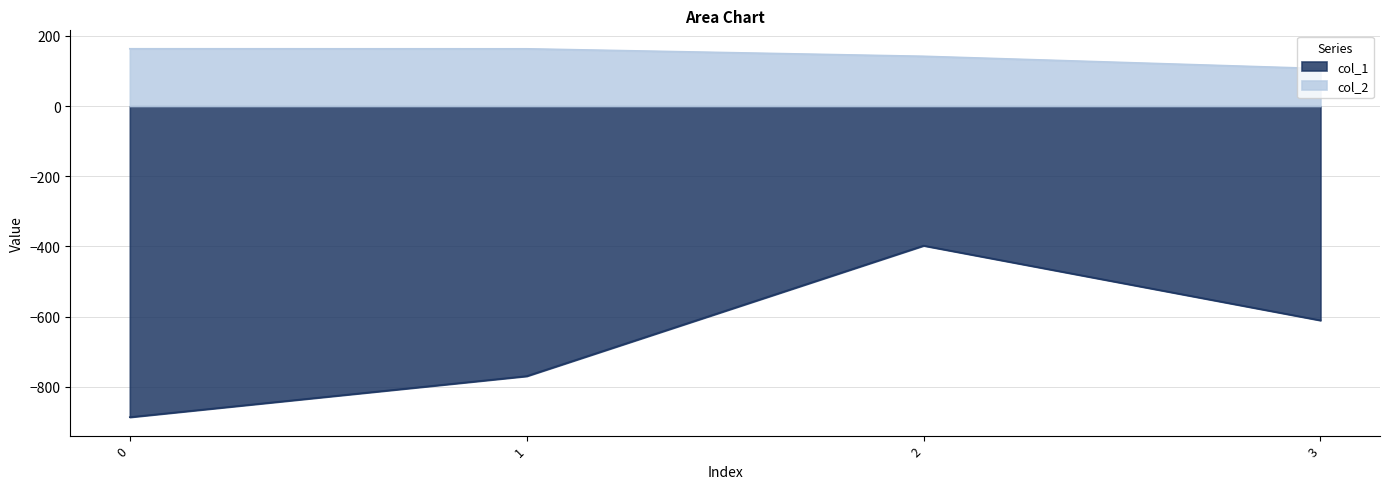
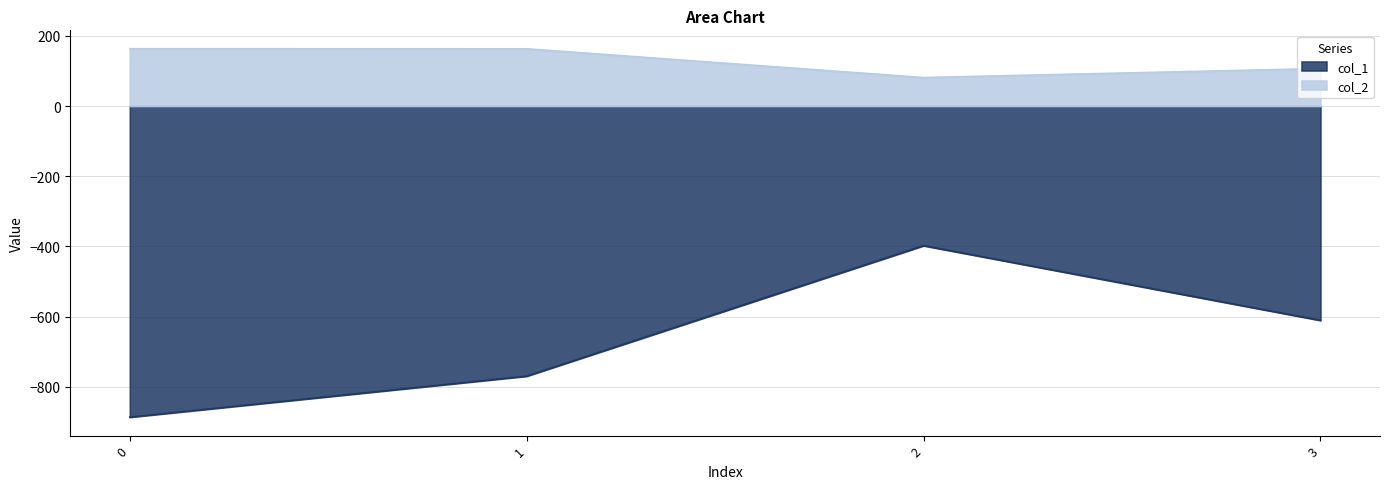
col_2, 2: 140 -> 80
